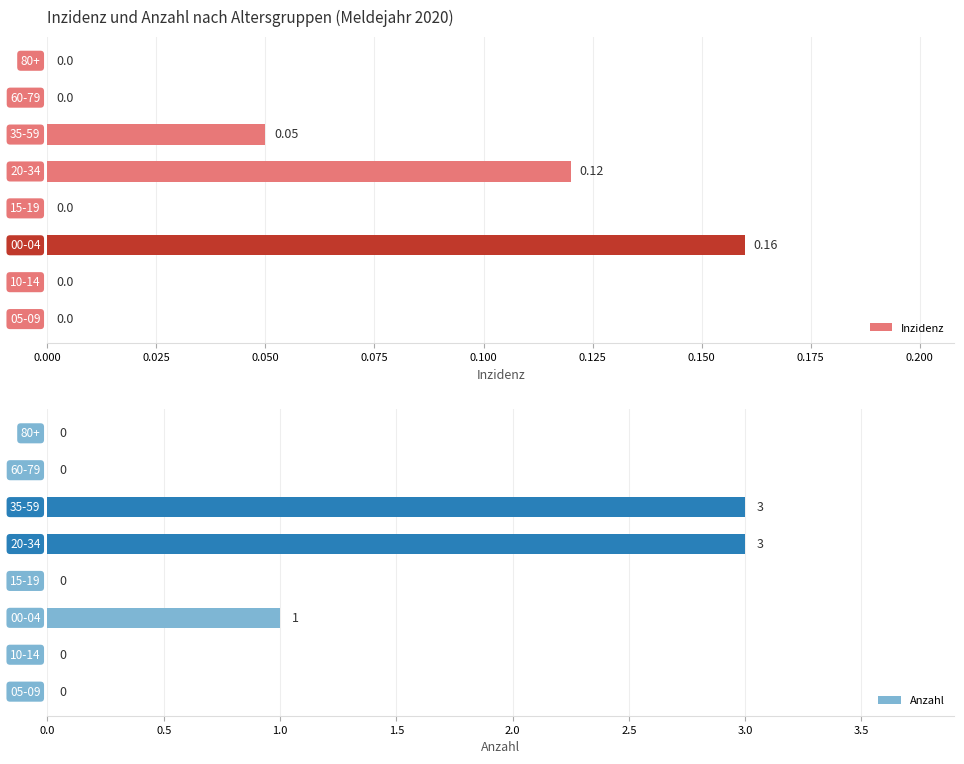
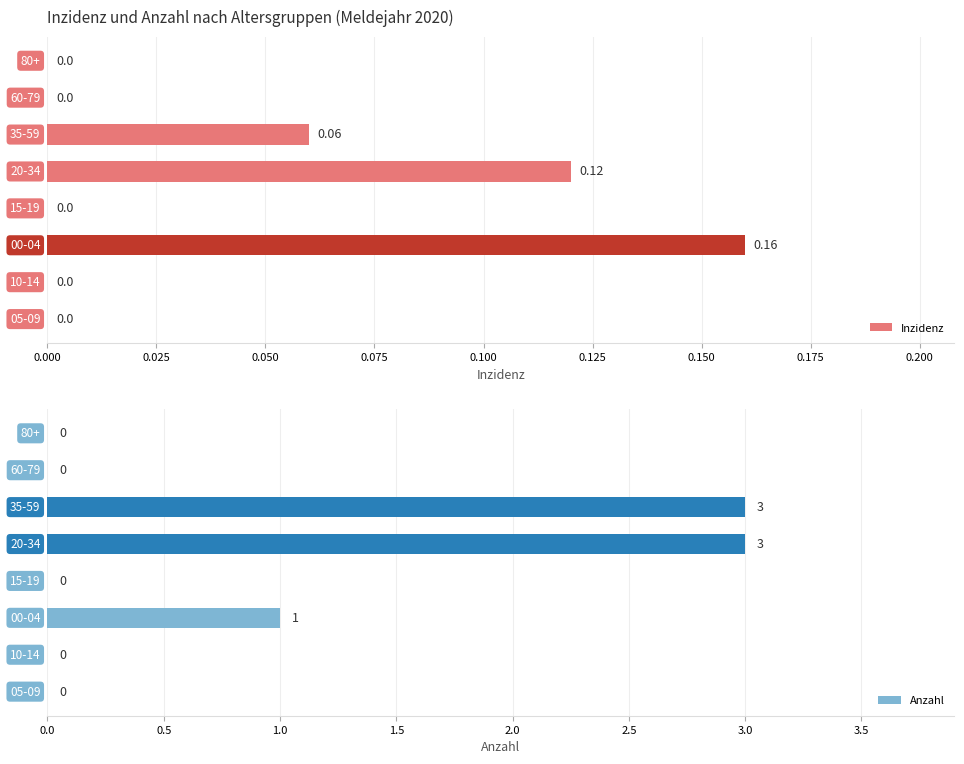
Inzidenz und Anzahl nach Altersgruppen (Meldejahr 2020), 35-59: 0.05 -> 0.06
